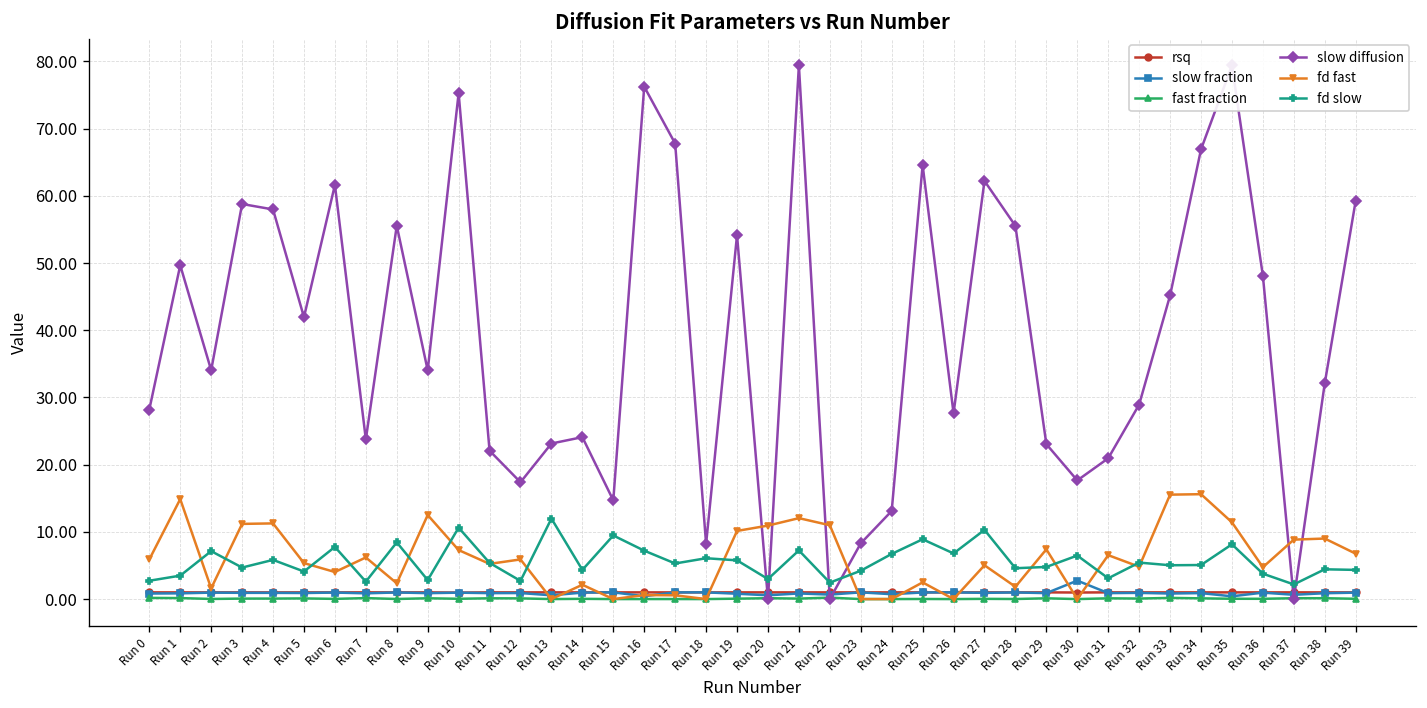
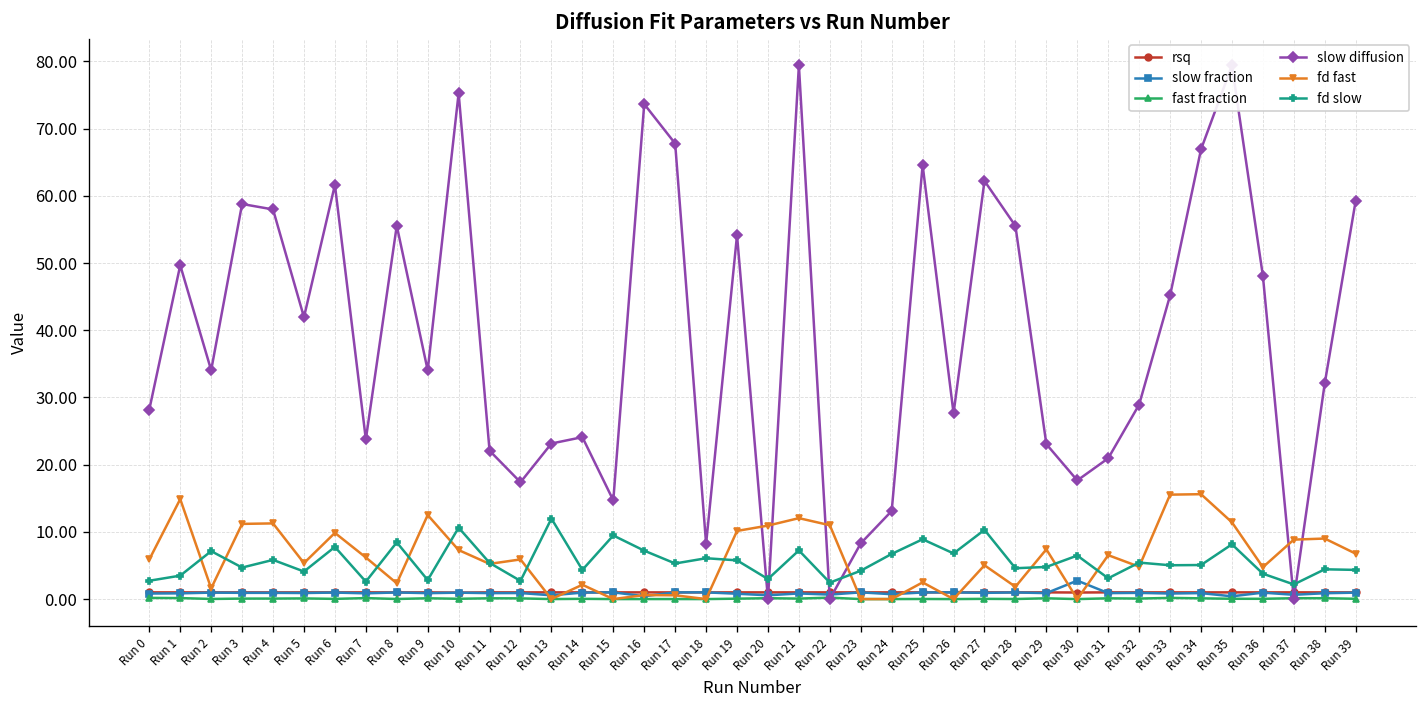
fd fast, Run 6: 4 -> 10
slow diffusion, Run 16: 76 -> 74
